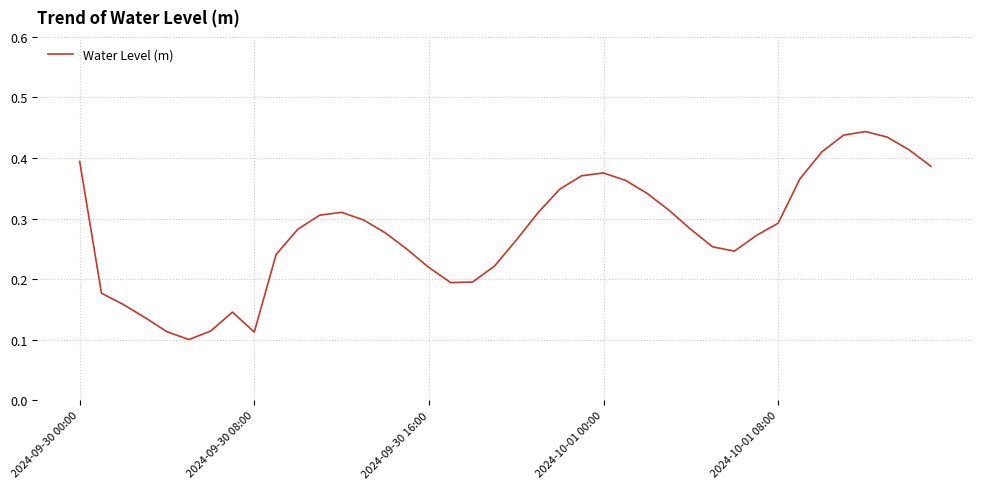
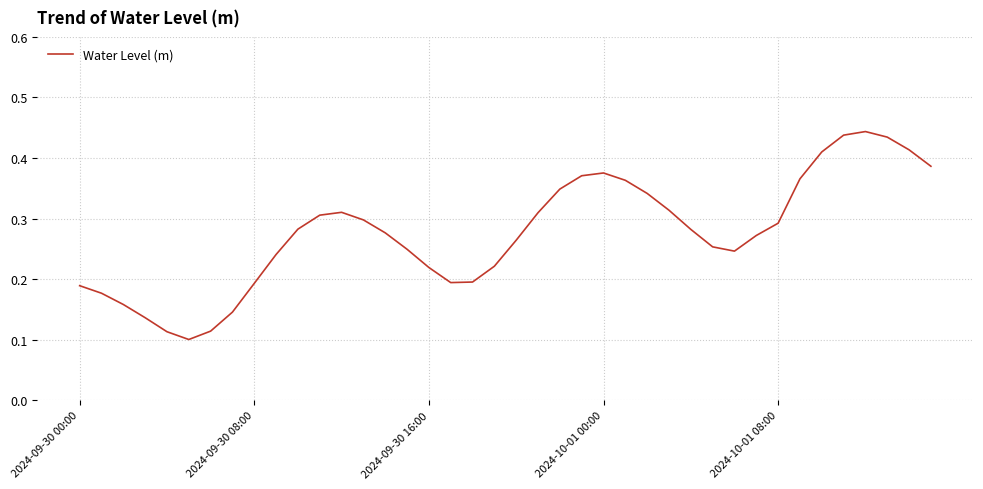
2024-09-30 00:00: 0.39 -> 0.19
2024-09-30 08:00: 0.11 -> 0.19
